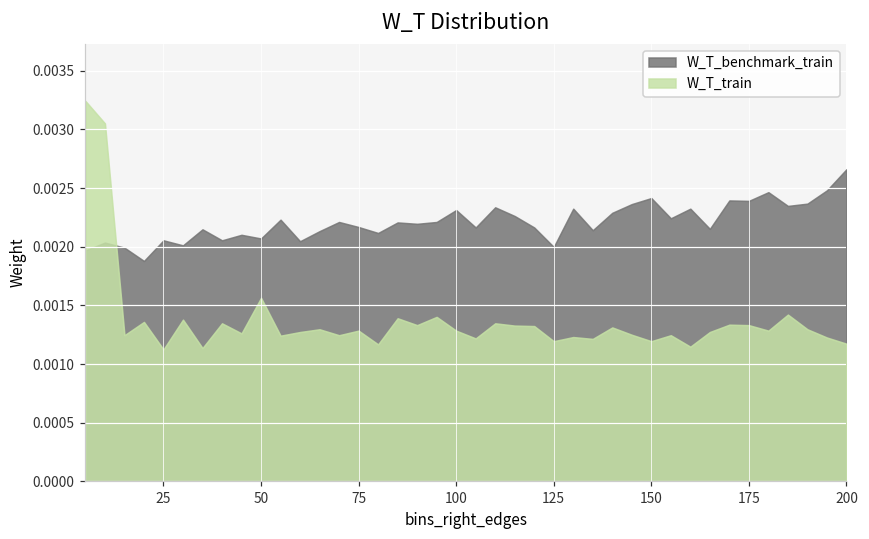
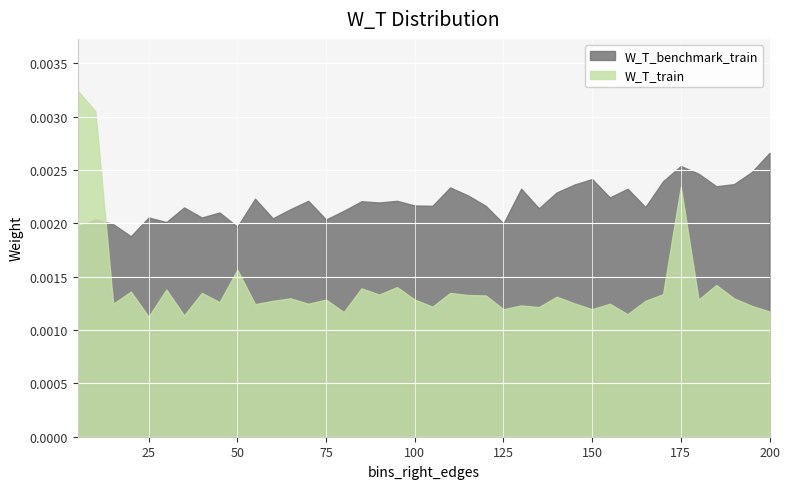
W_T_benchmark_train, 50: 0.00207 -> 0.00197
W_T_benchmark_train, 75: 0.00217 -> 0.00204
W_T_benchmark_train, 100: 0.00231 -> 0.00217
W_T_benchmark_train, 175: 0.00239 -> 0.00254
W_T_train, 175: 0.00133 -> 0.00234
